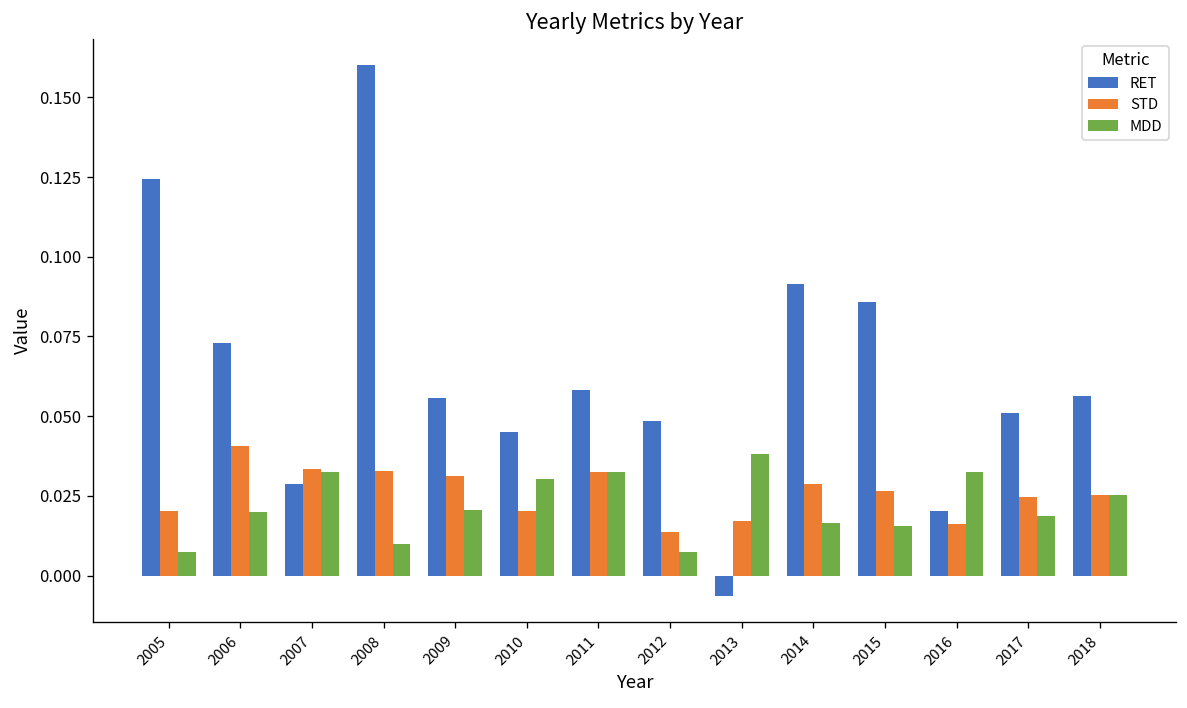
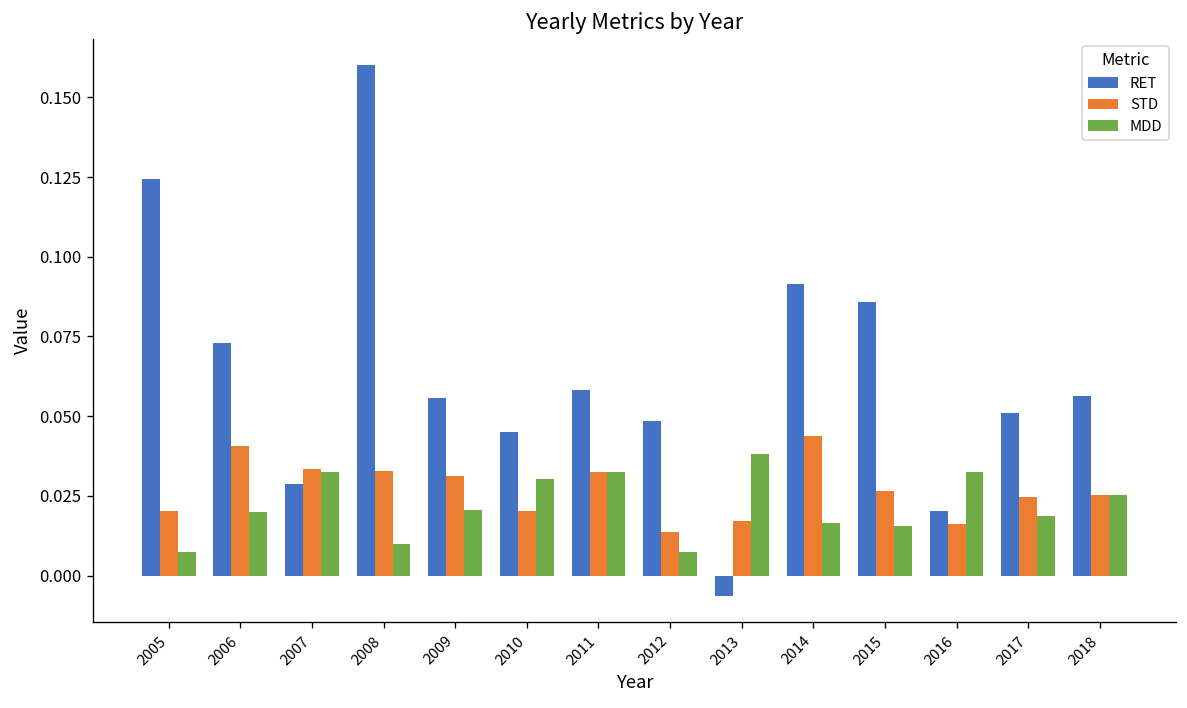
STD, 2014: 0.029 -> 0.044
